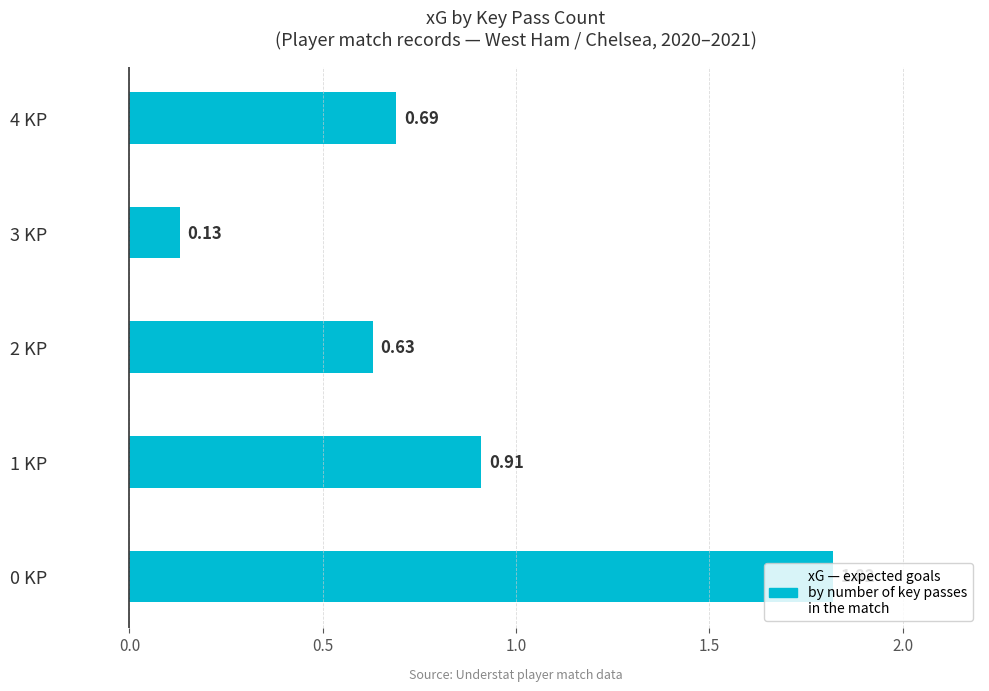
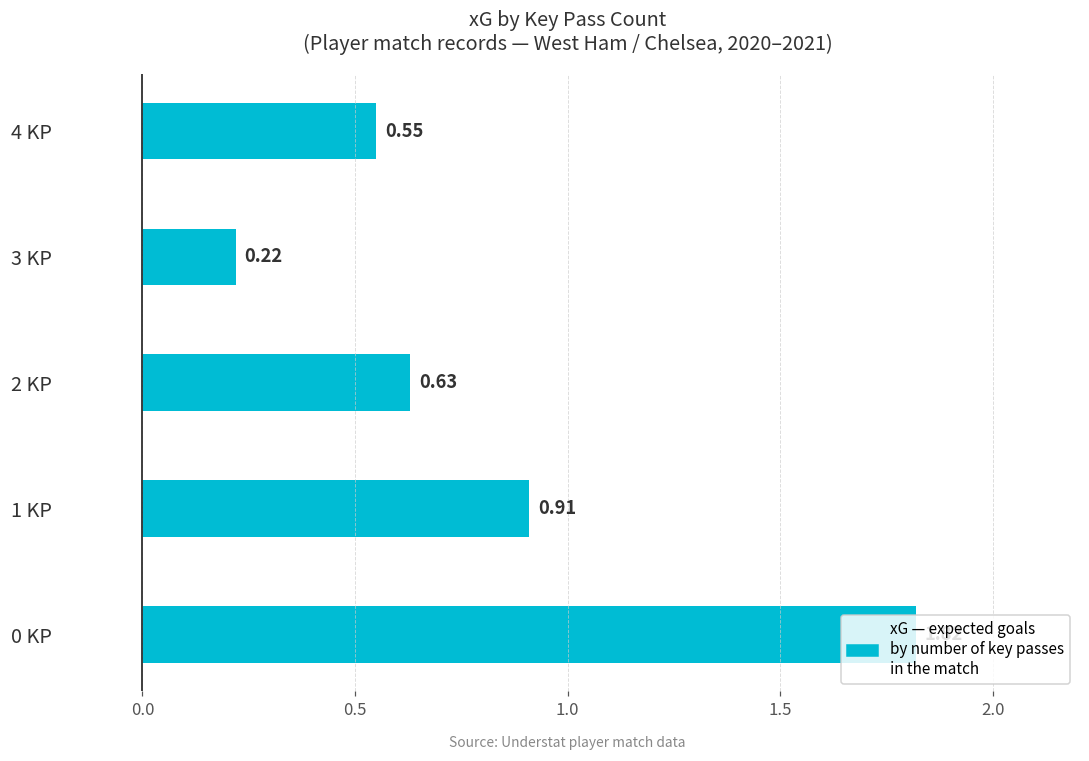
4 KP: 0.69 -> 0.55
3 KP: 0.13 -> 0.22
